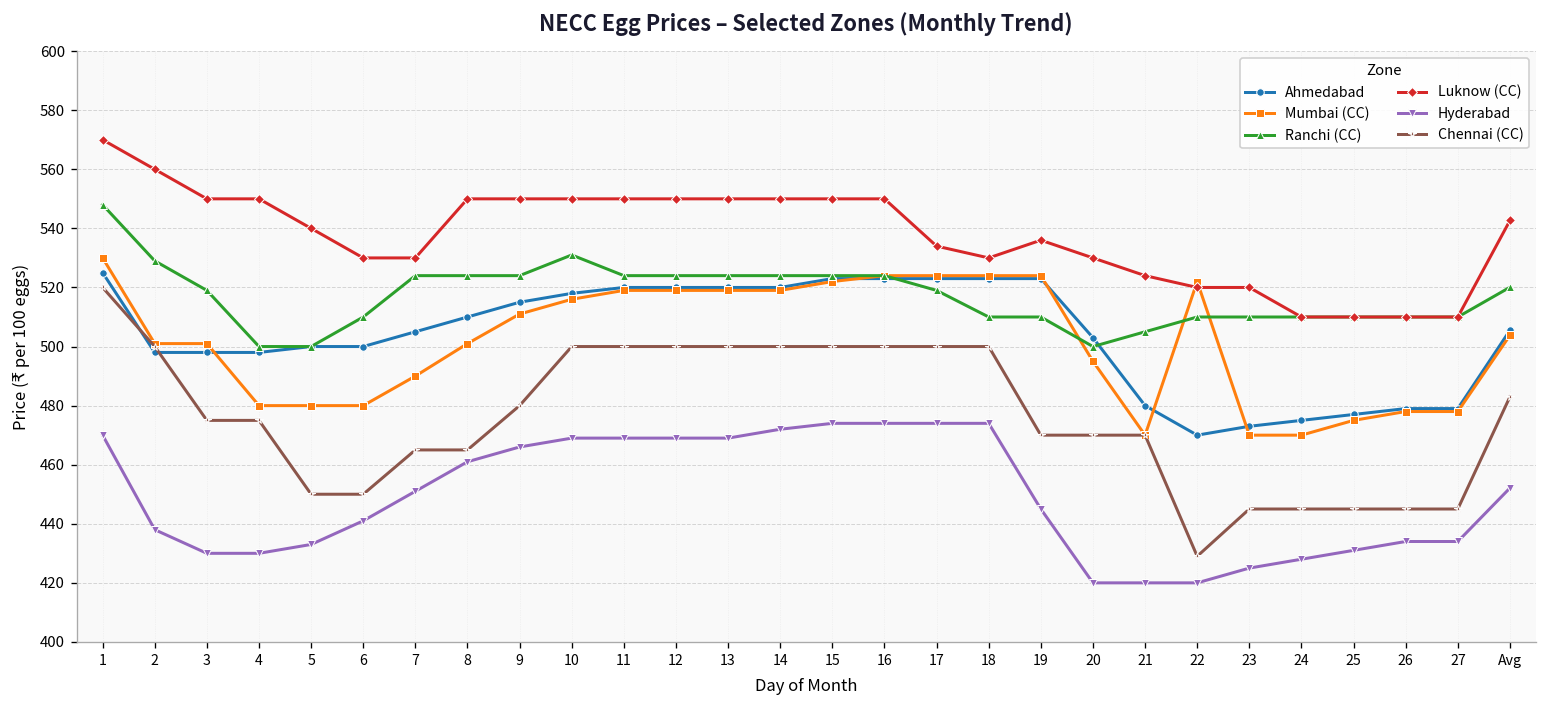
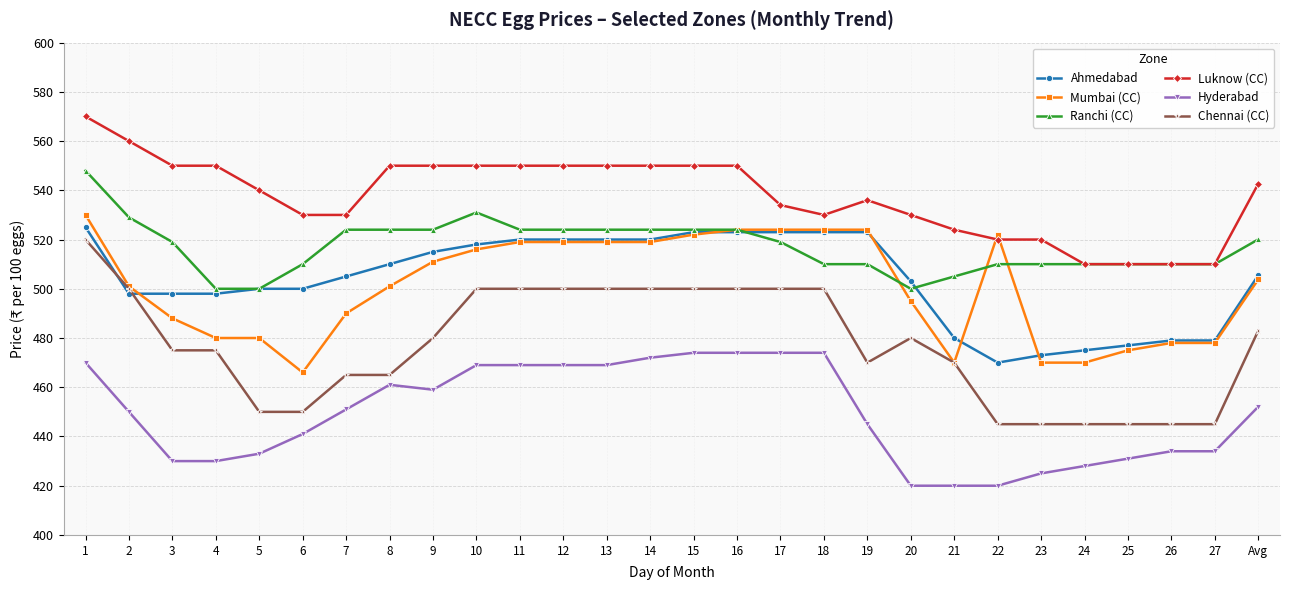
Hyderabad, 2: 438 -> 450
Mumbai (CC), 3: 501 -> 488
Mumbai (CC), 6: 480 -> 466
Hyderabad, 9: 466 -> 459
Chennai (CC), 20: 470 -> 480
Chennai (CC), 22: 429 -> 445
